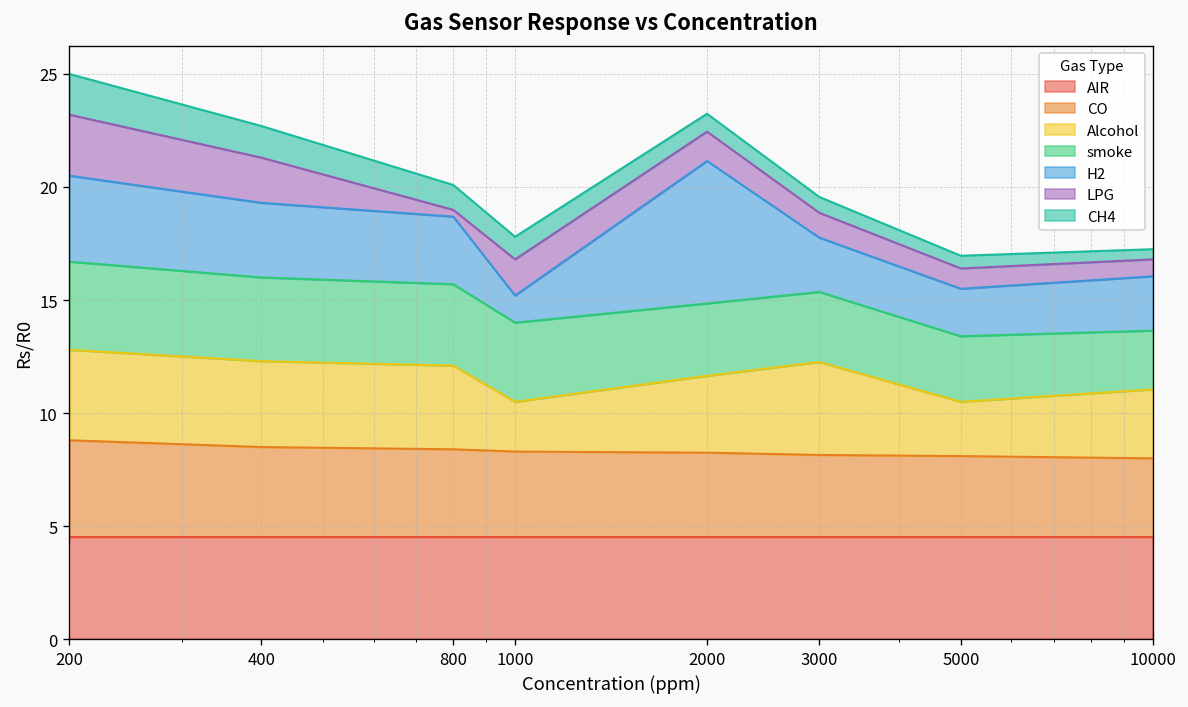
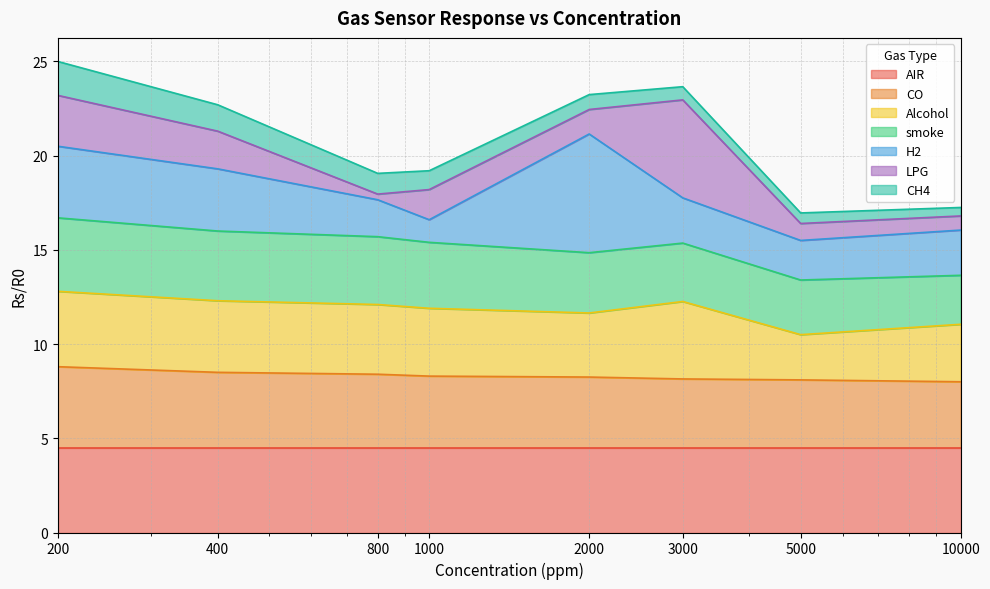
H2, 800: 3.0 -> 2.0
Alcohol, 1000: 2.2 -> 3.6
LPG, 3000: 1.1 -> 5.2
